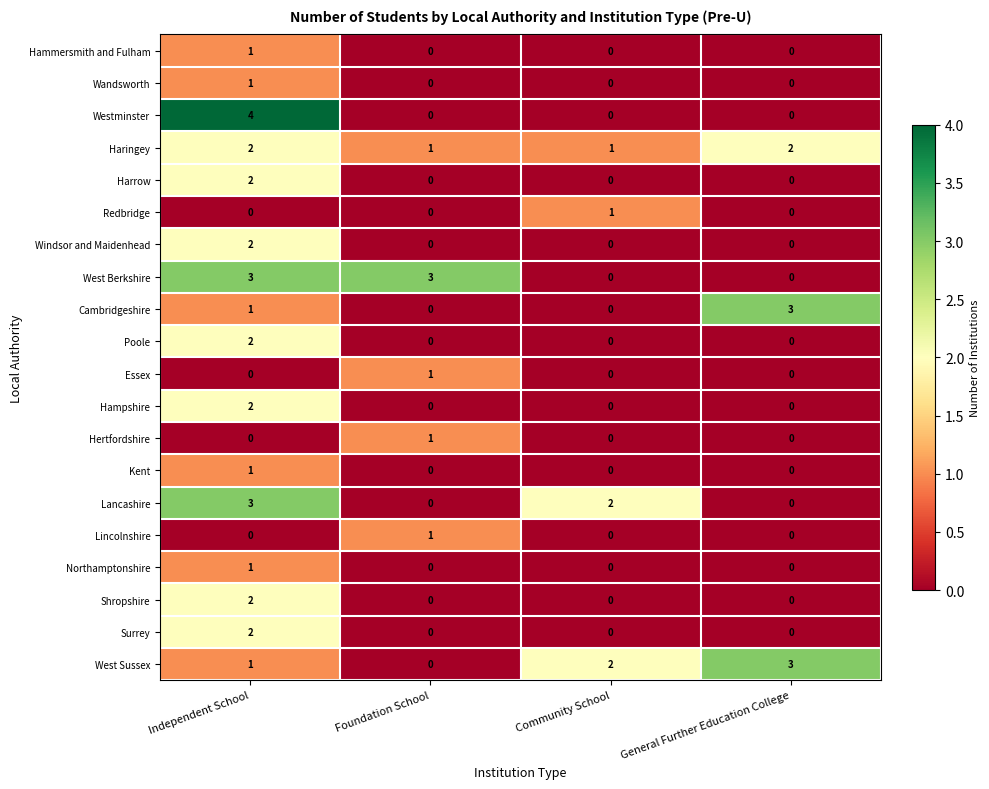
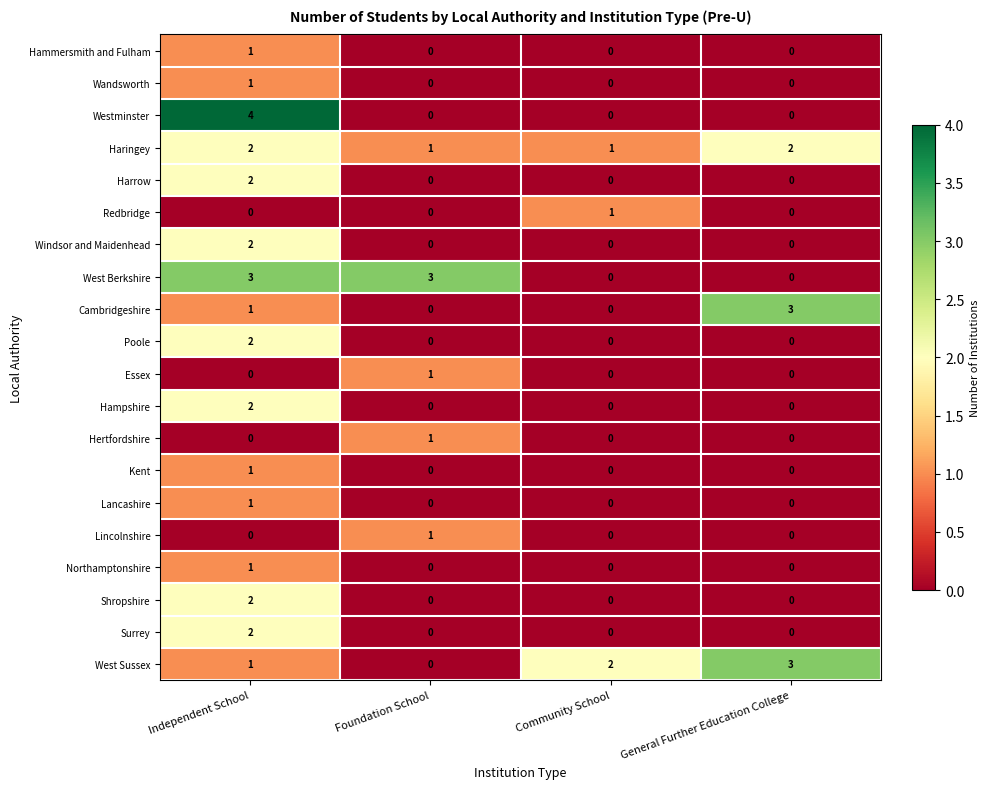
Lancashire, Independent School: 3 -> 1
Lancashire, Community School: 2 -> 0
